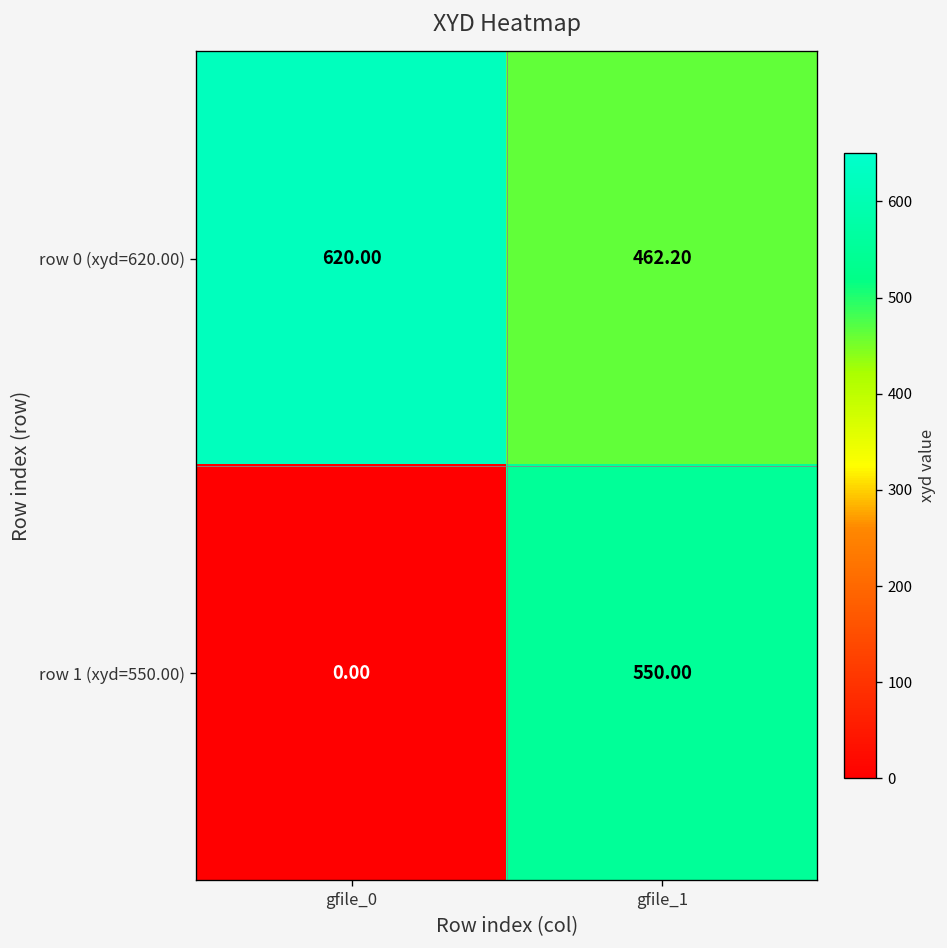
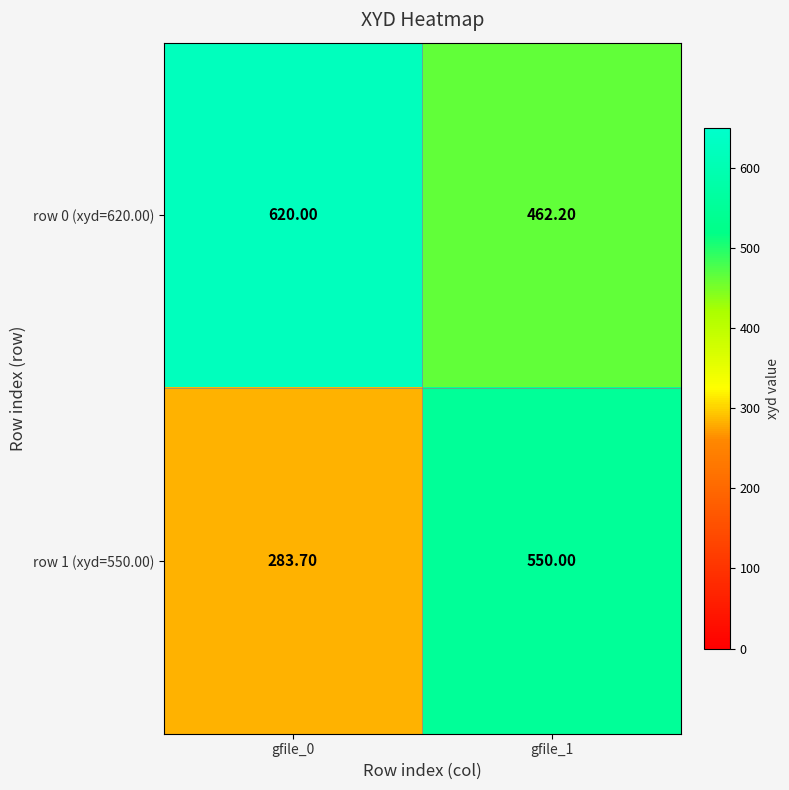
row 1 (xyd=550.00), gfile_0: 0.00 -> 283.70
